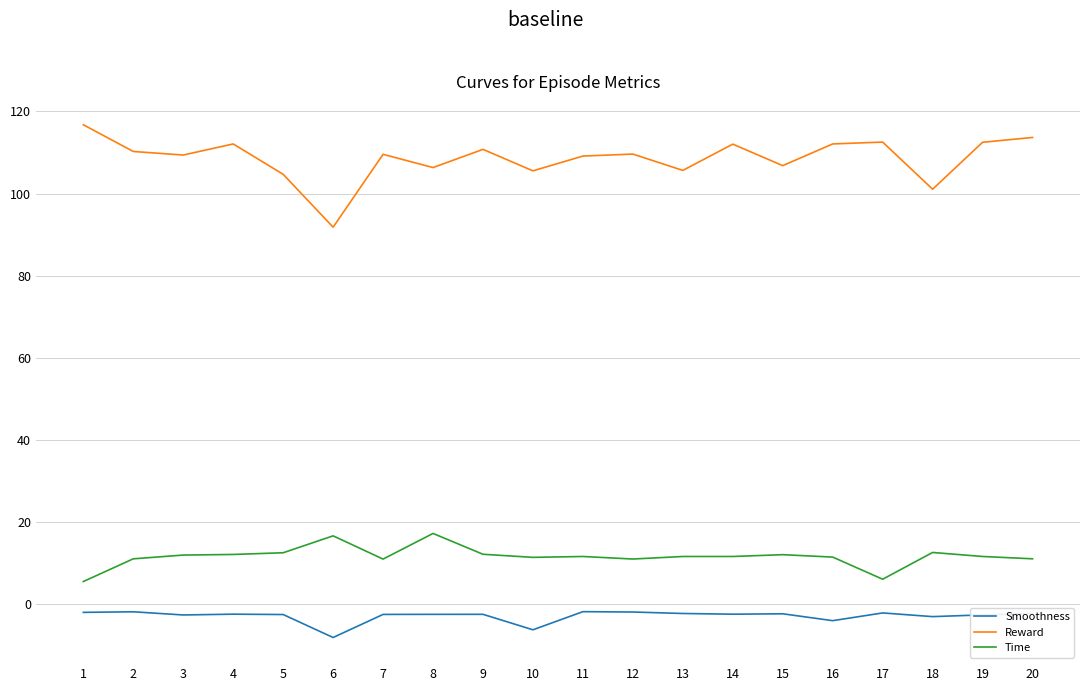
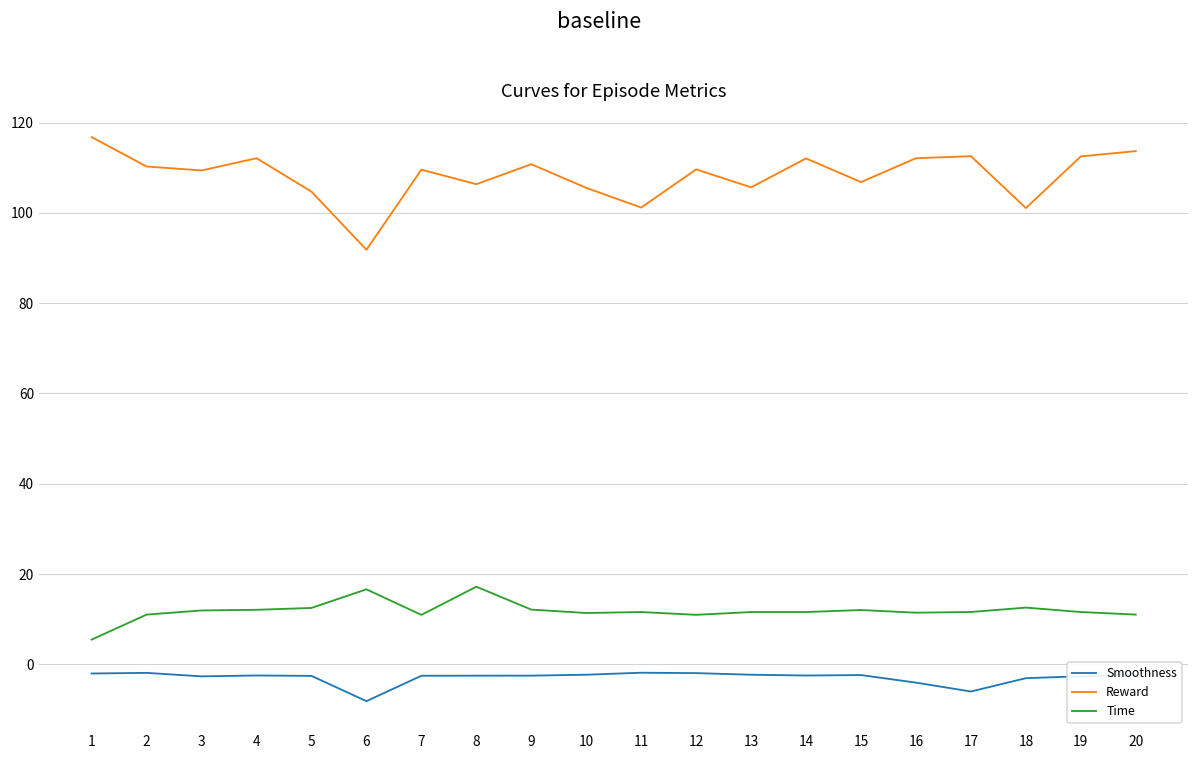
Smoothness, 10: -6 -> -2
Reward, 11: 109 -> 101
Smoothness, 17: -2 -> -6
Time, 17: 6 -> 12
